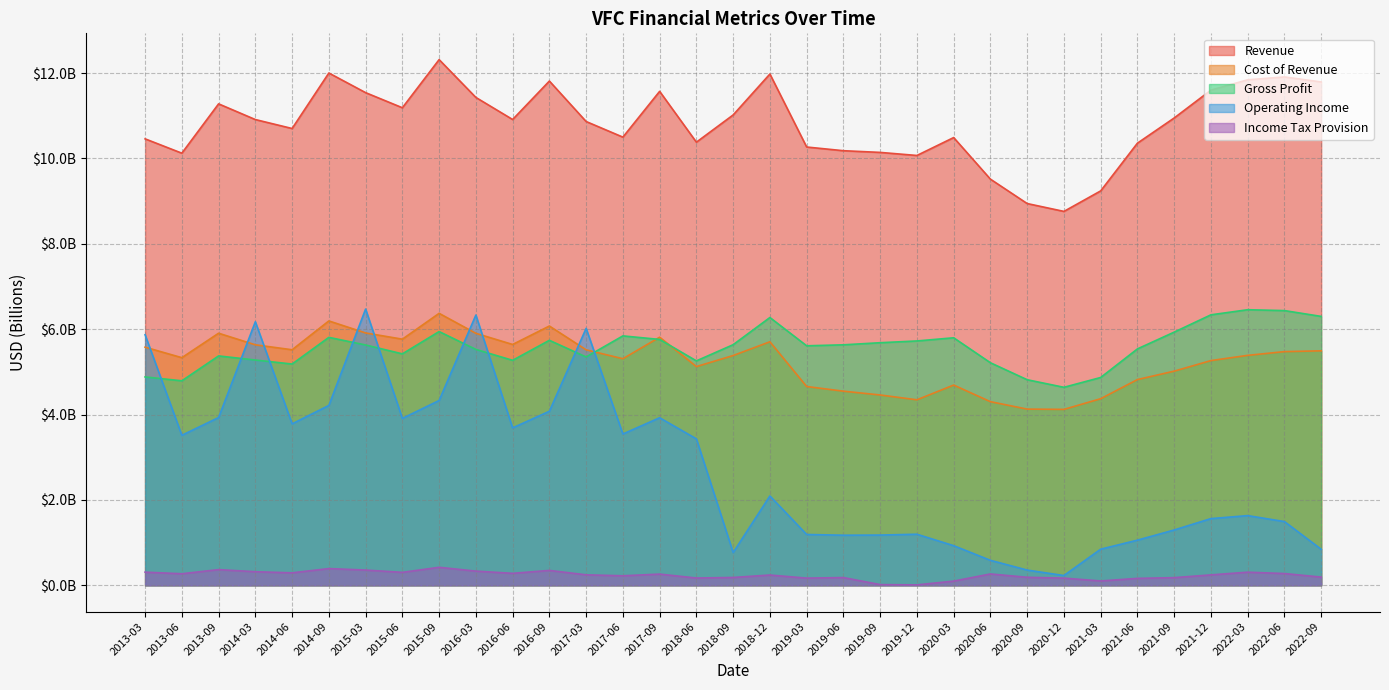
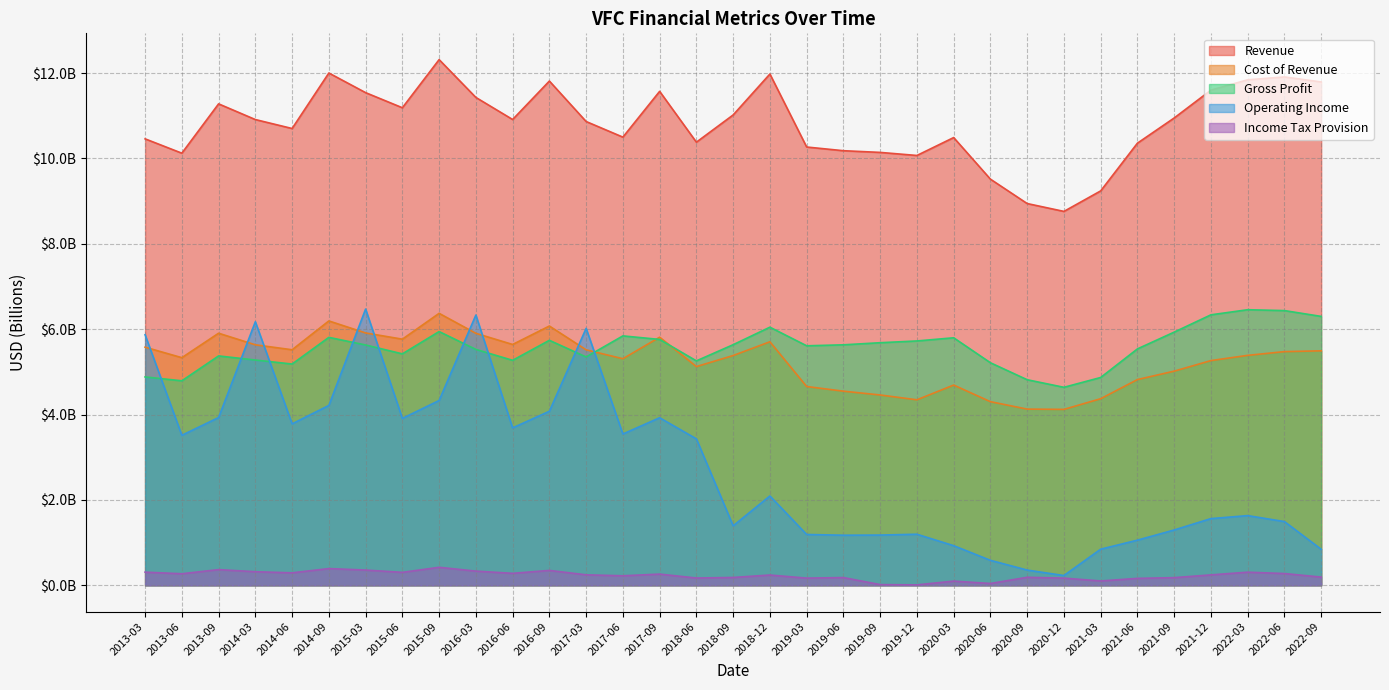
Operating Income, 2018-09: $800000000 -> $1400000000
Gross Profit, 2018-12: $6300000000 -> $6000000000
Income Tax Provision, 2020-06: $300000000 -> $0
